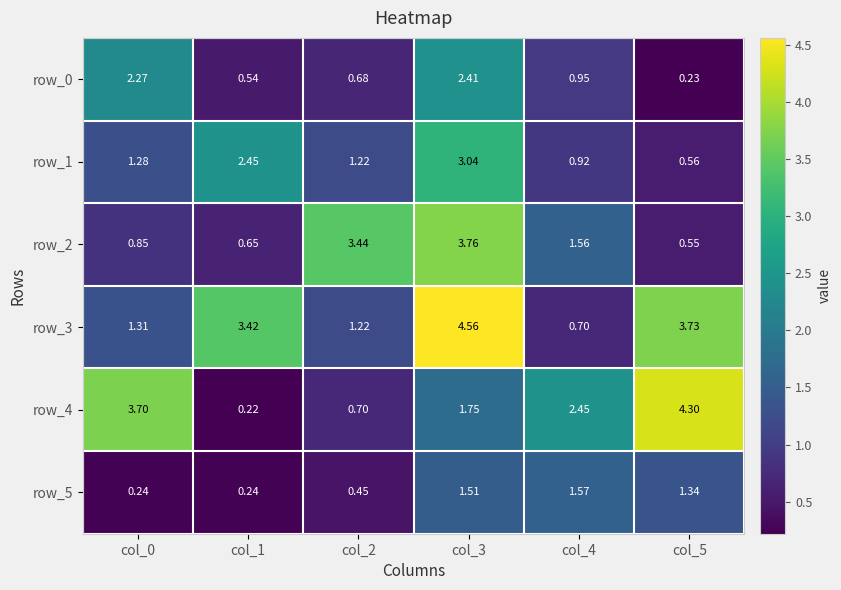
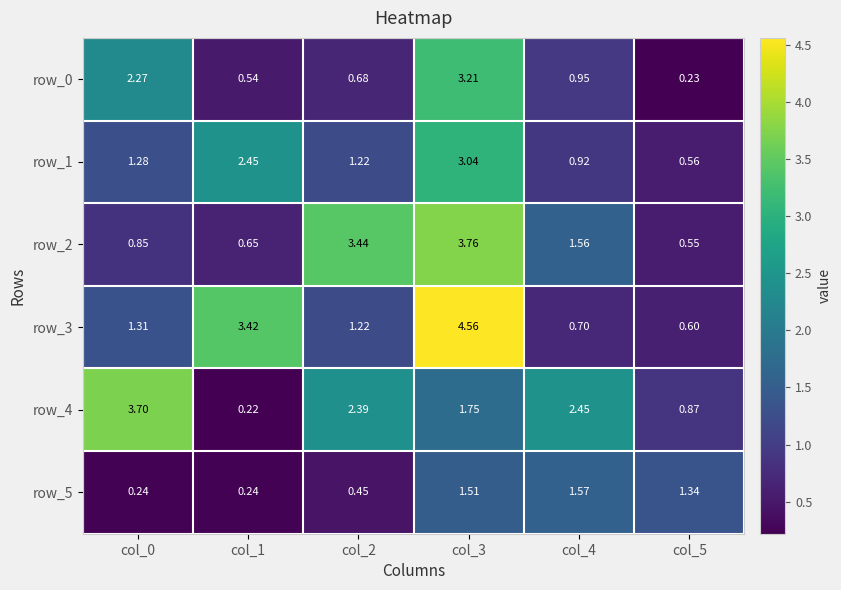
row_0, col_3: 2.41 -> 3.21
row_3, col_5: 3.73 -> 0.60
row_4, col_2: 0.70 -> 2.39
row_4, col_5: 4.30 -> 0.87
